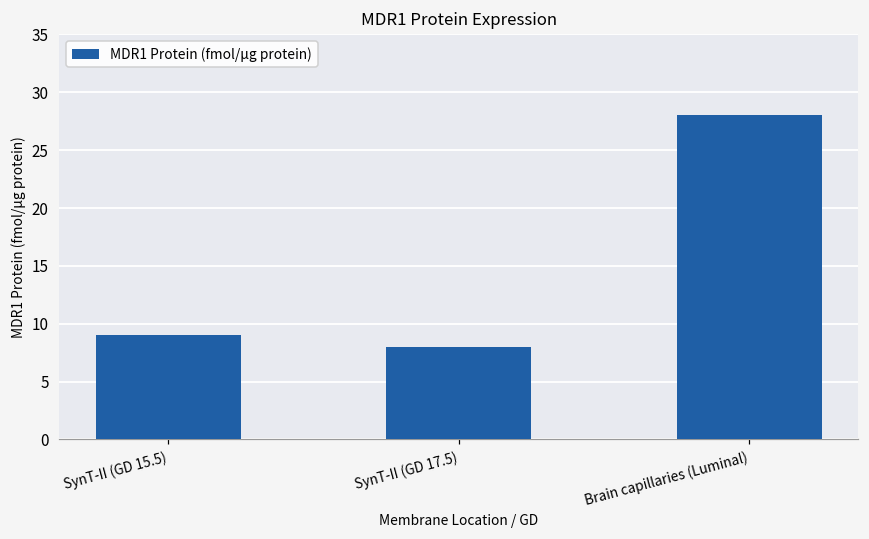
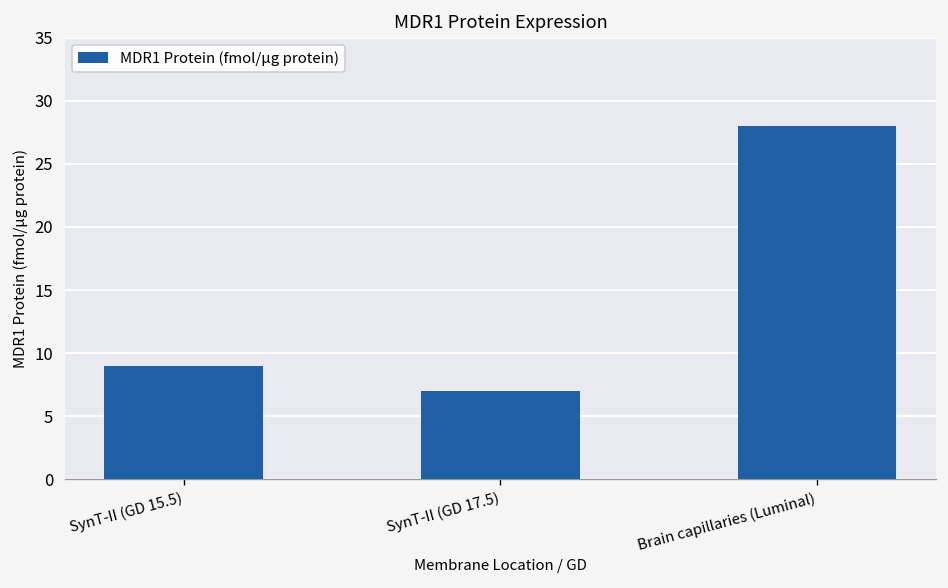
SynT-II (GD 17.5): 8 -> 7
